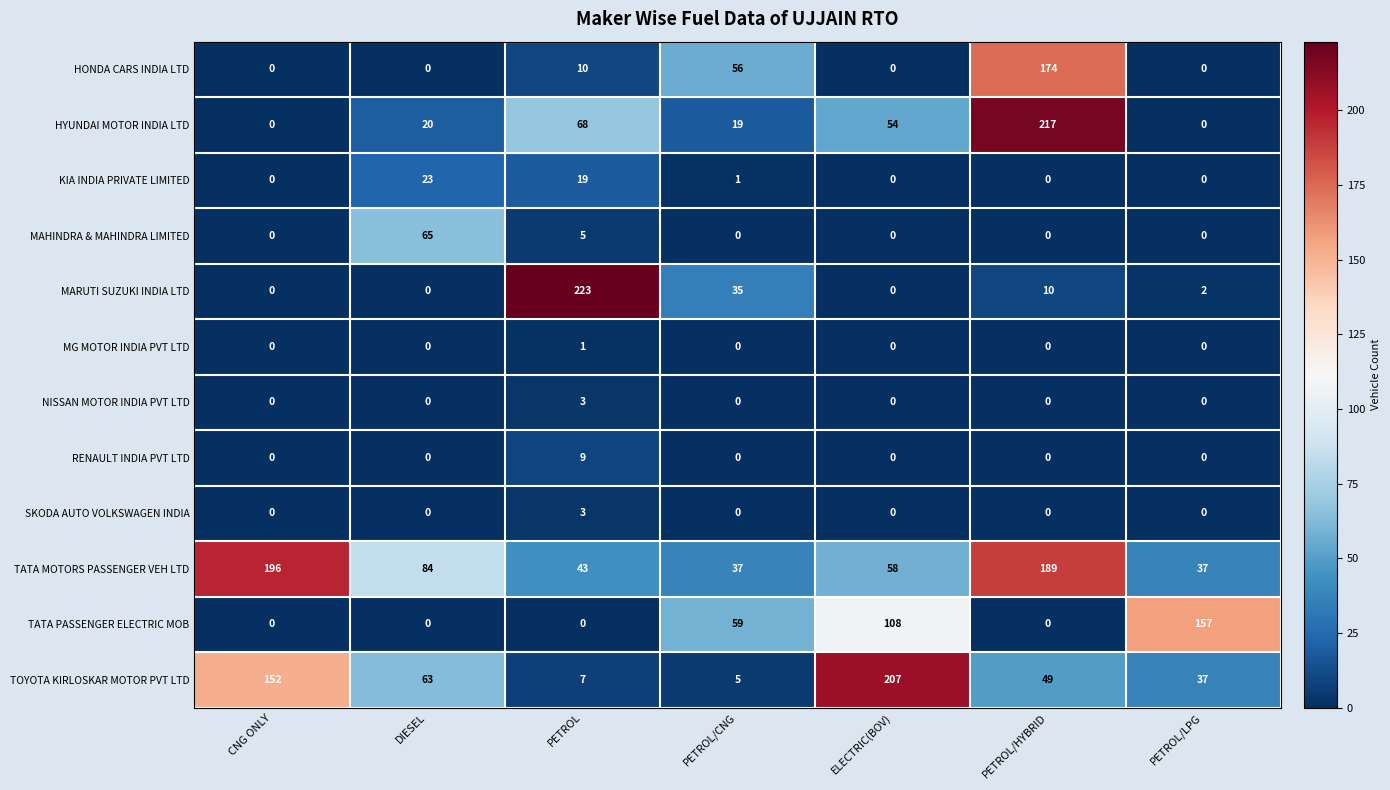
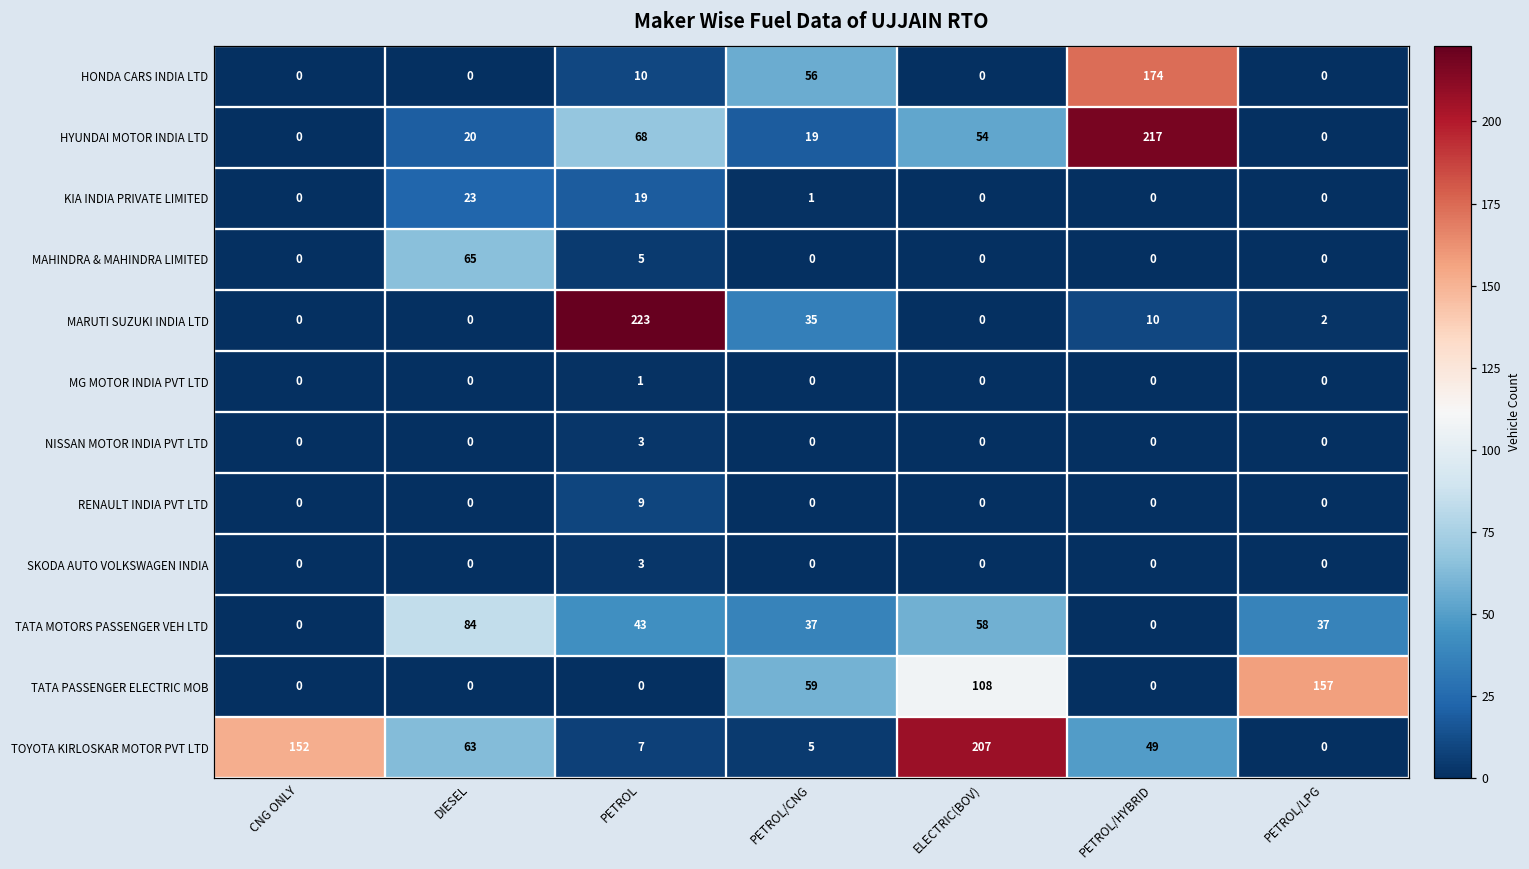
TATA MOTORS PASSENGER VEH LTD, CNG ONLY: 196 -> 0
TATA MOTORS PASSENGER VEH LTD, PETROL/HYBRID: 189 -> 0
TOYOTA KIRLOSKAR MOTOR PVT LTD, PETROL/LPG: 37 -> 0
